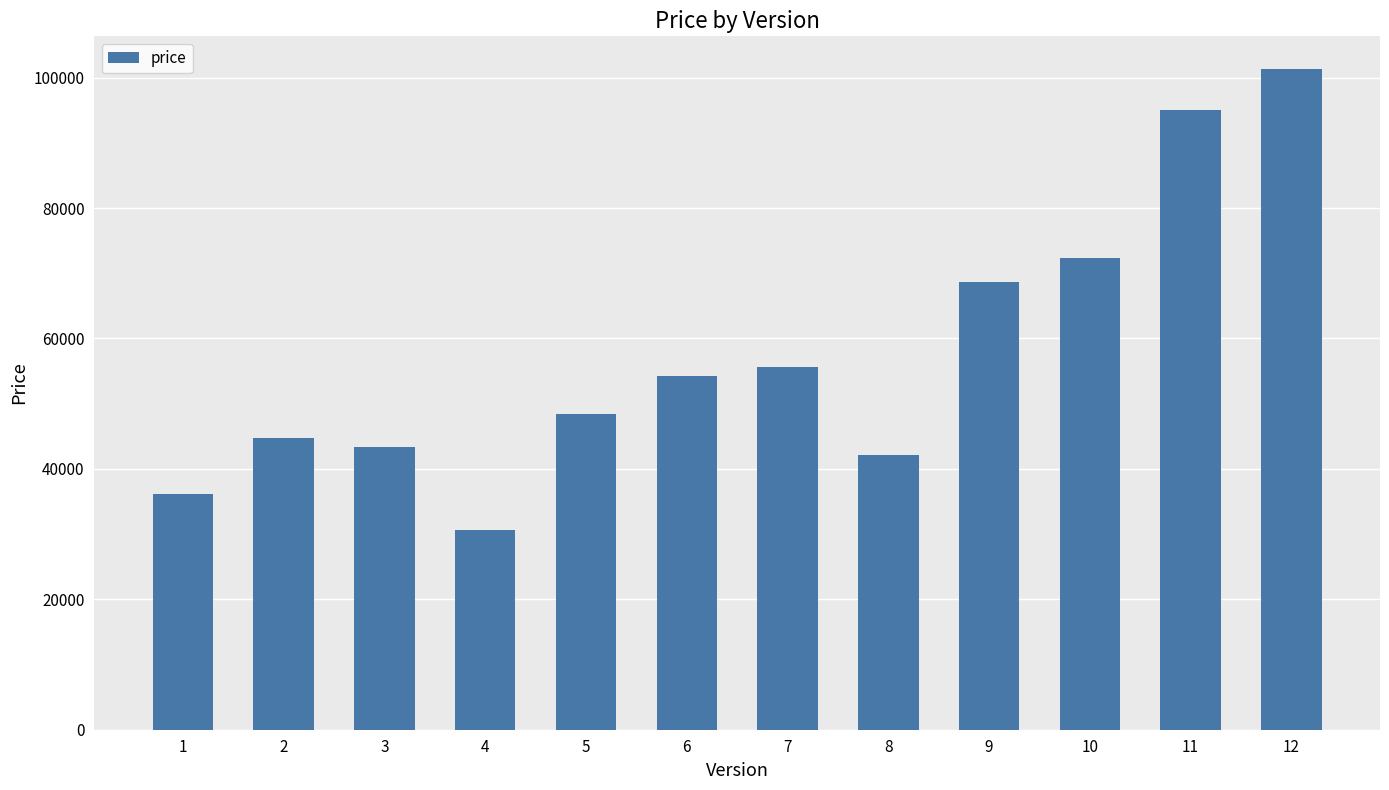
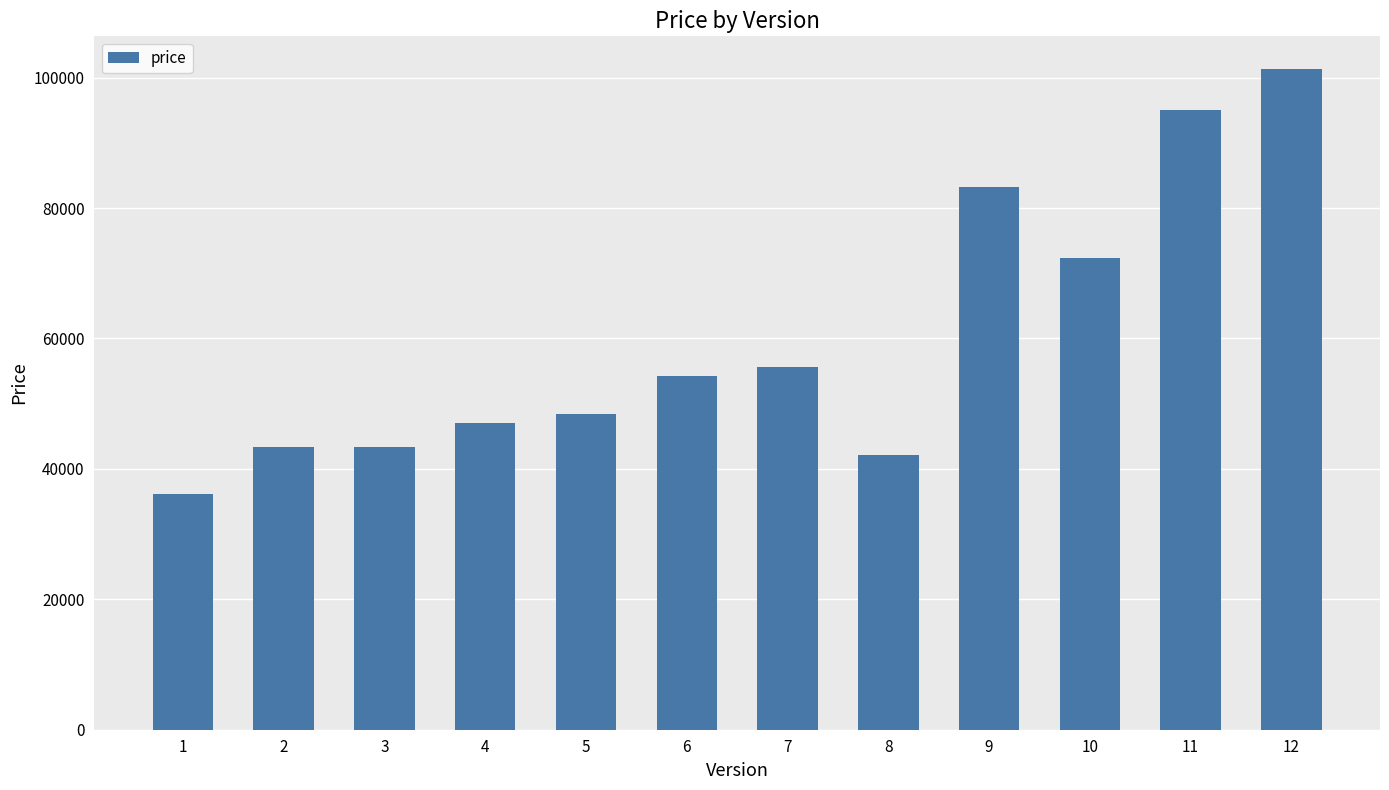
2: 45000 -> 43000
4: 31000 -> 47000
9: 69000 -> 83000
